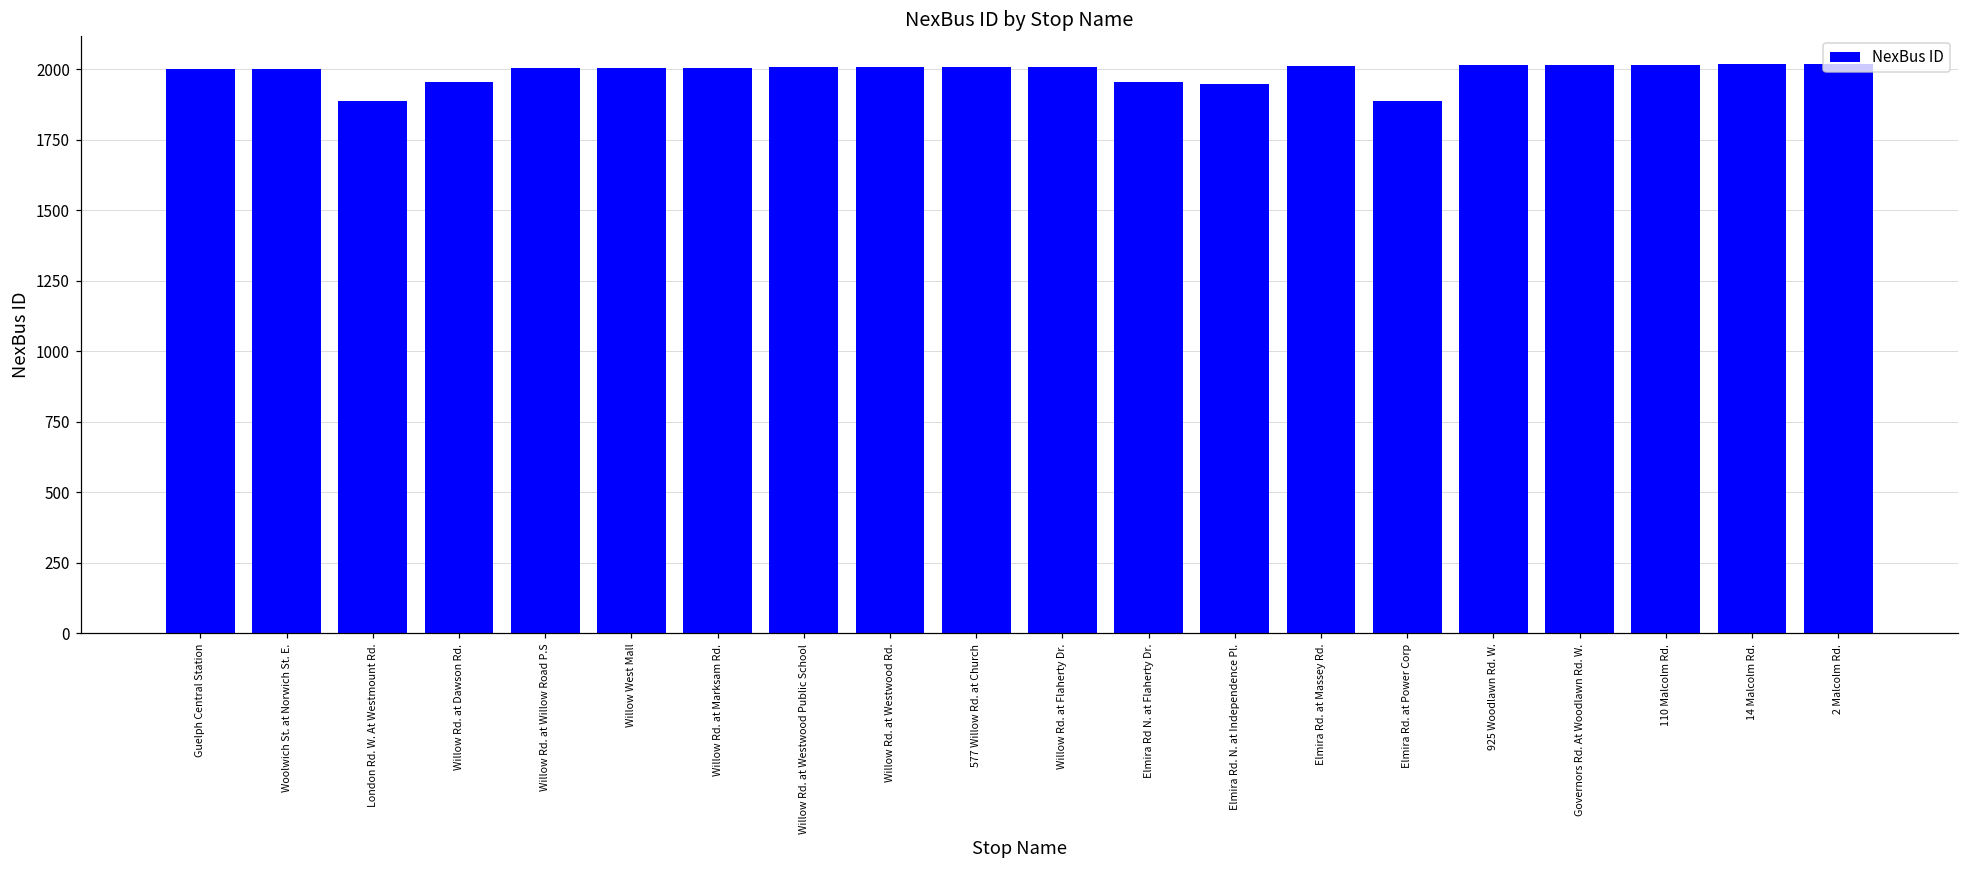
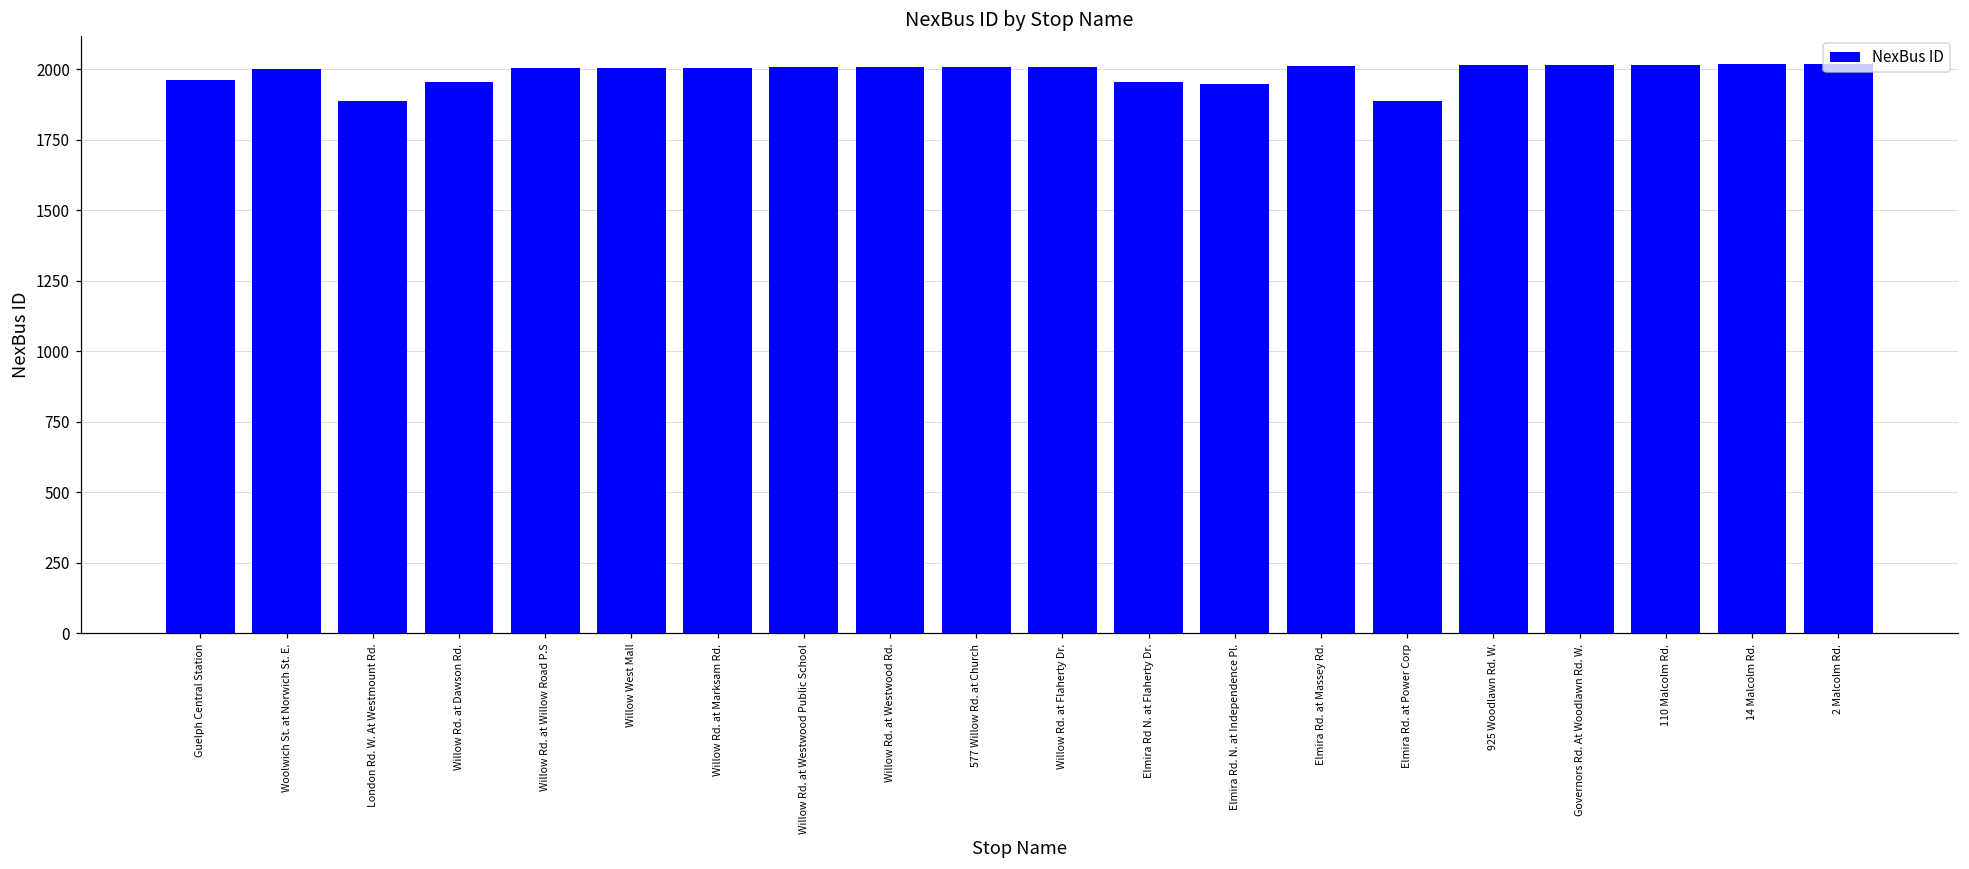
Guelph Central Station: 2000 -> 1960
